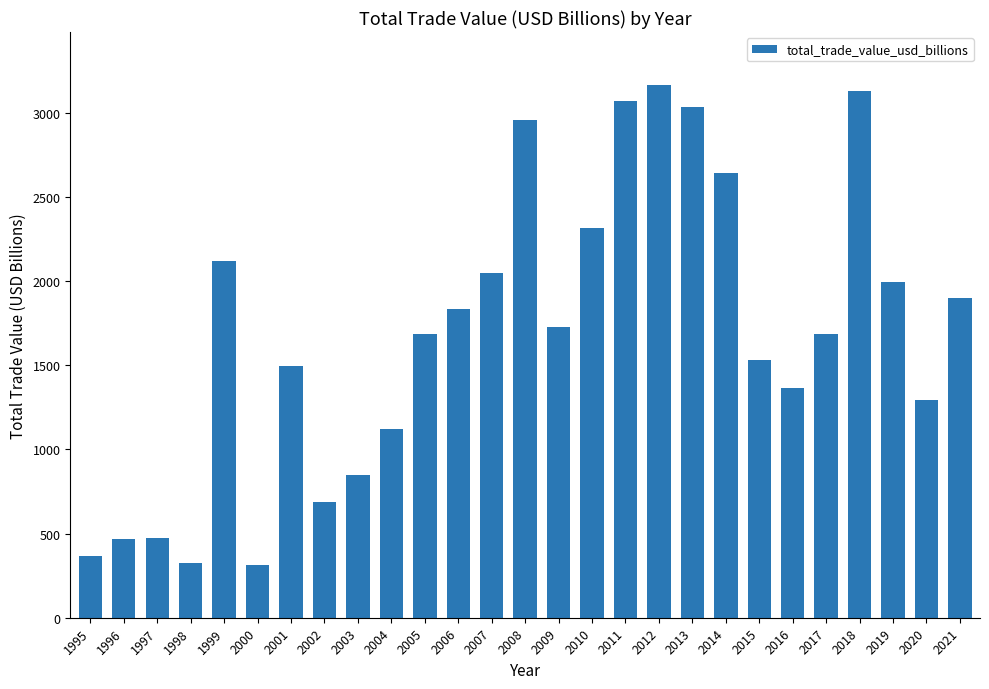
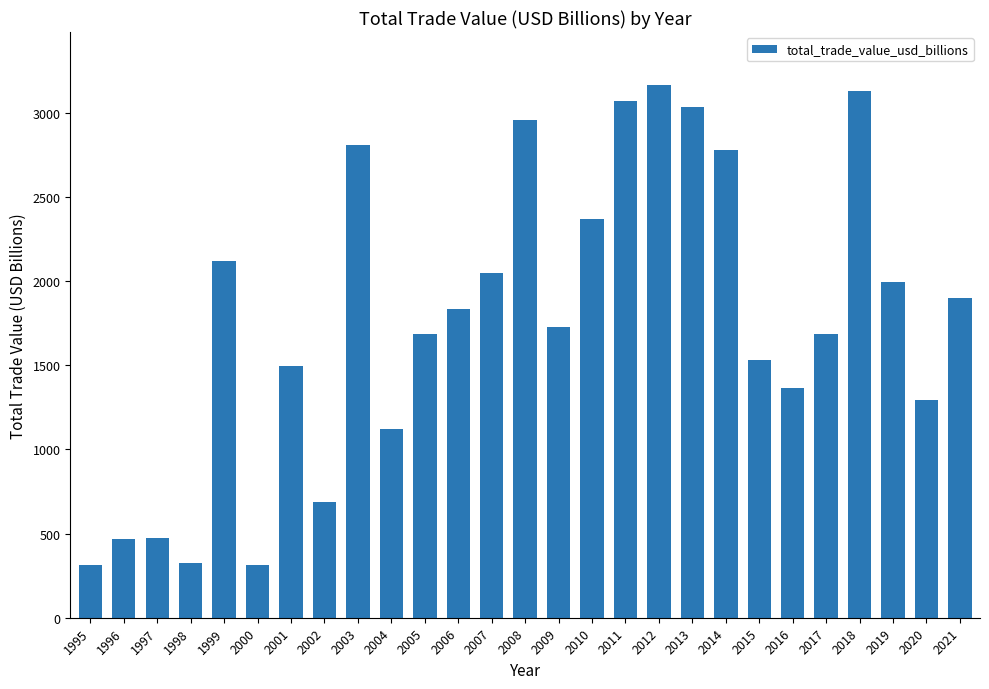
1995: 370 -> 310
2003: 850 -> 2810
2010: 2320 -> 2370
2014: 2650 -> 2780
